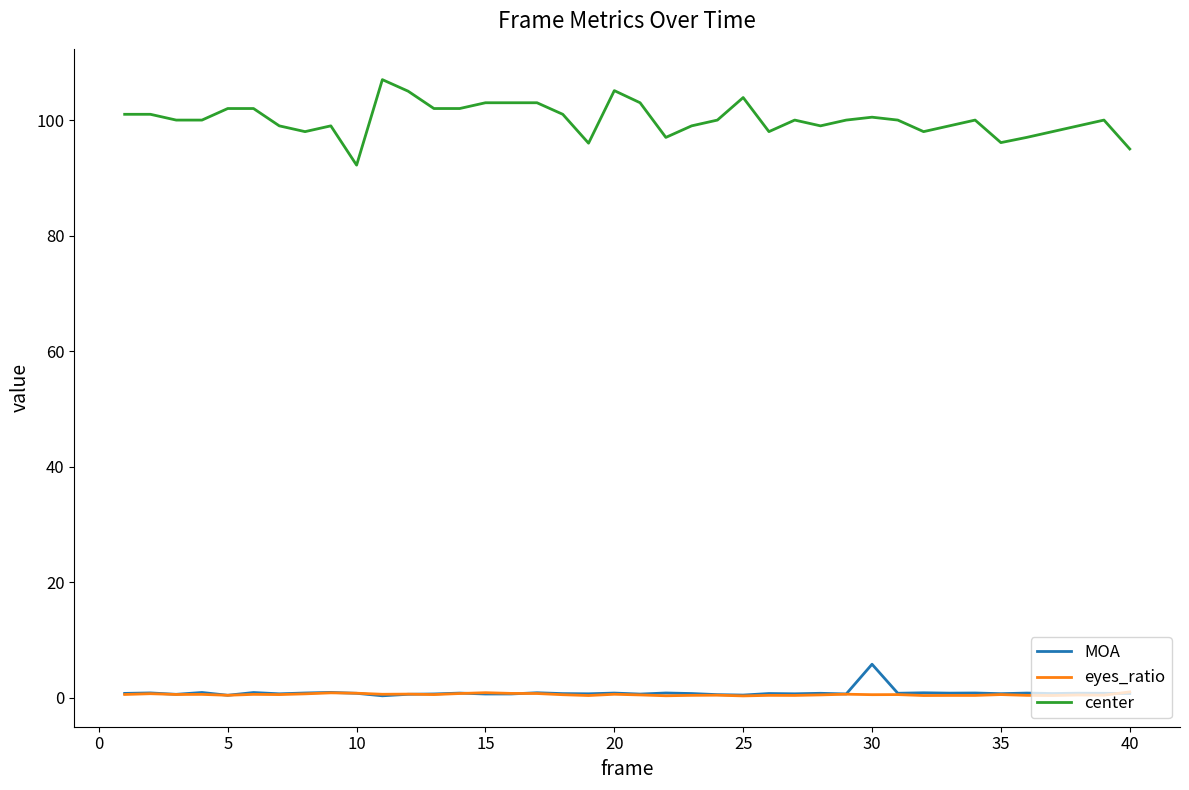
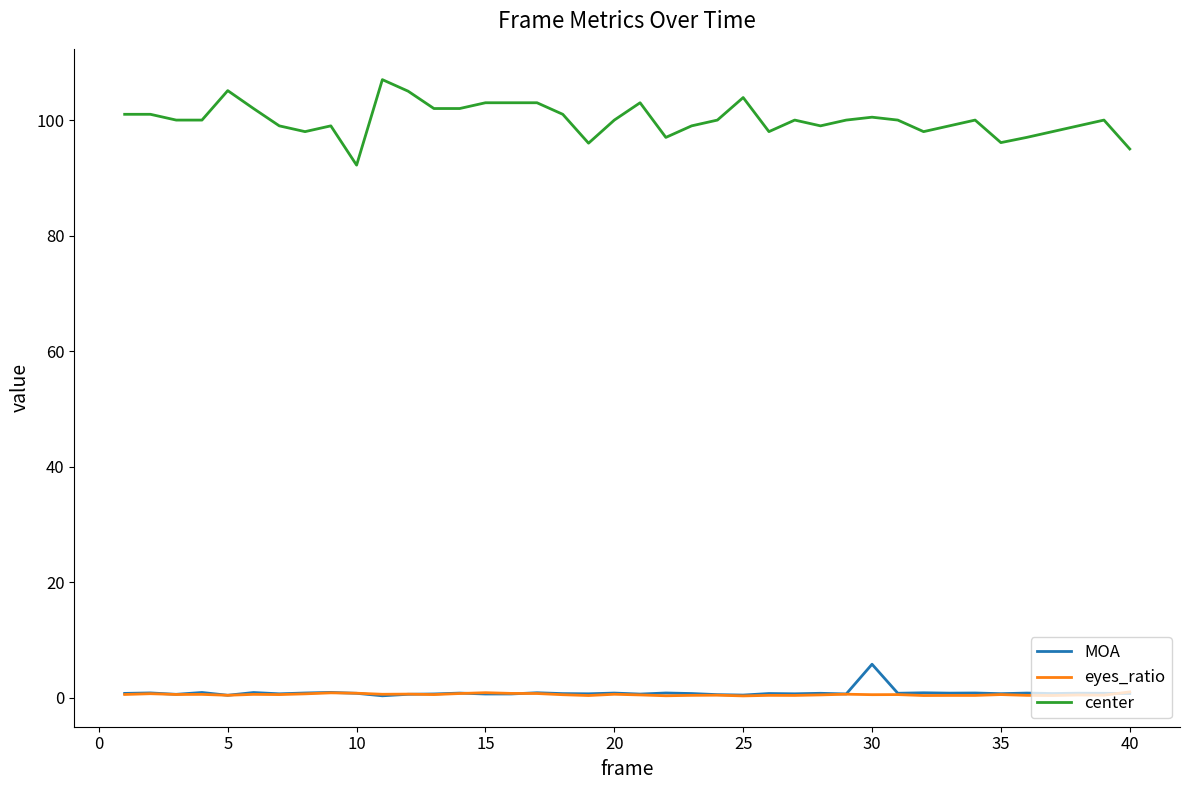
center, 5: 102 -> 105
center, 20: 105 -> 100
